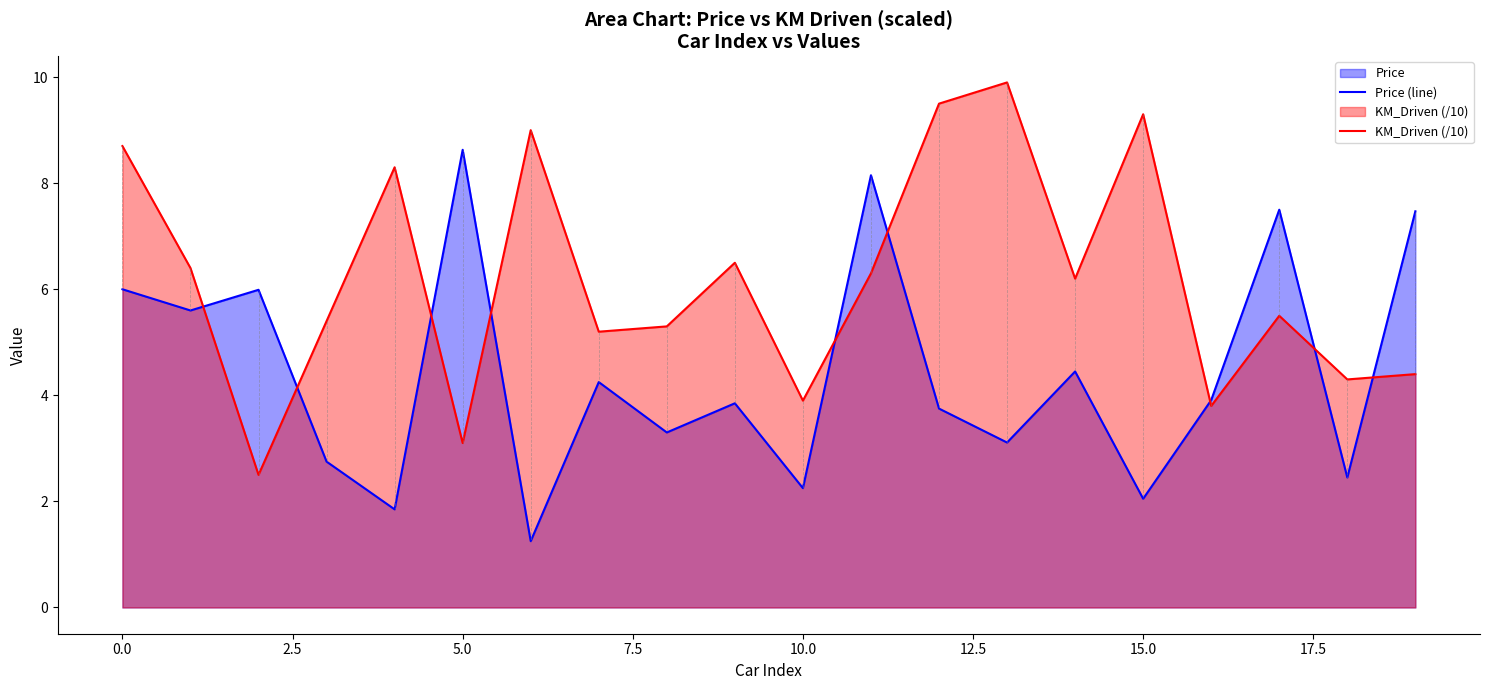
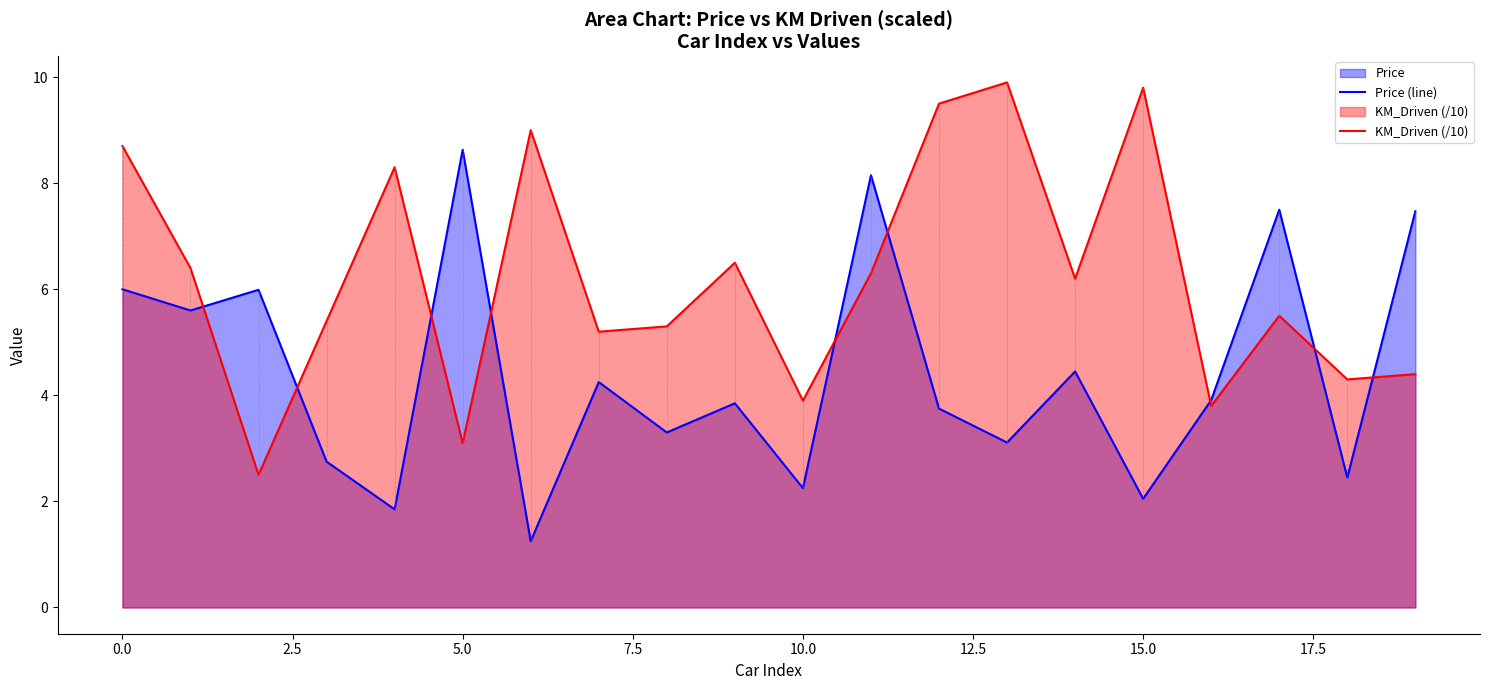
KM_Driven (/10), 15.0: 9.3 -> 9.8
